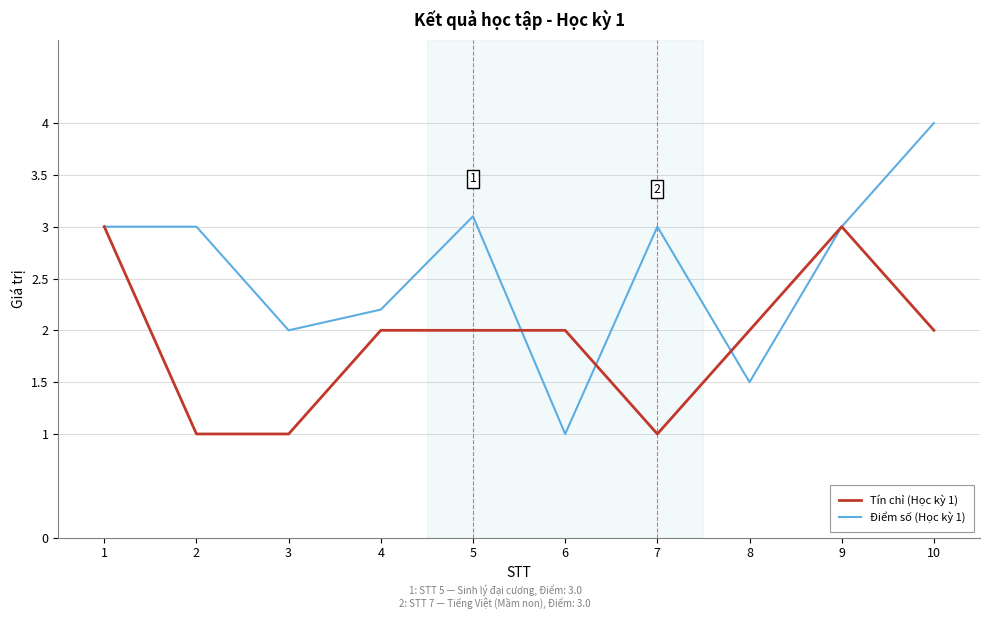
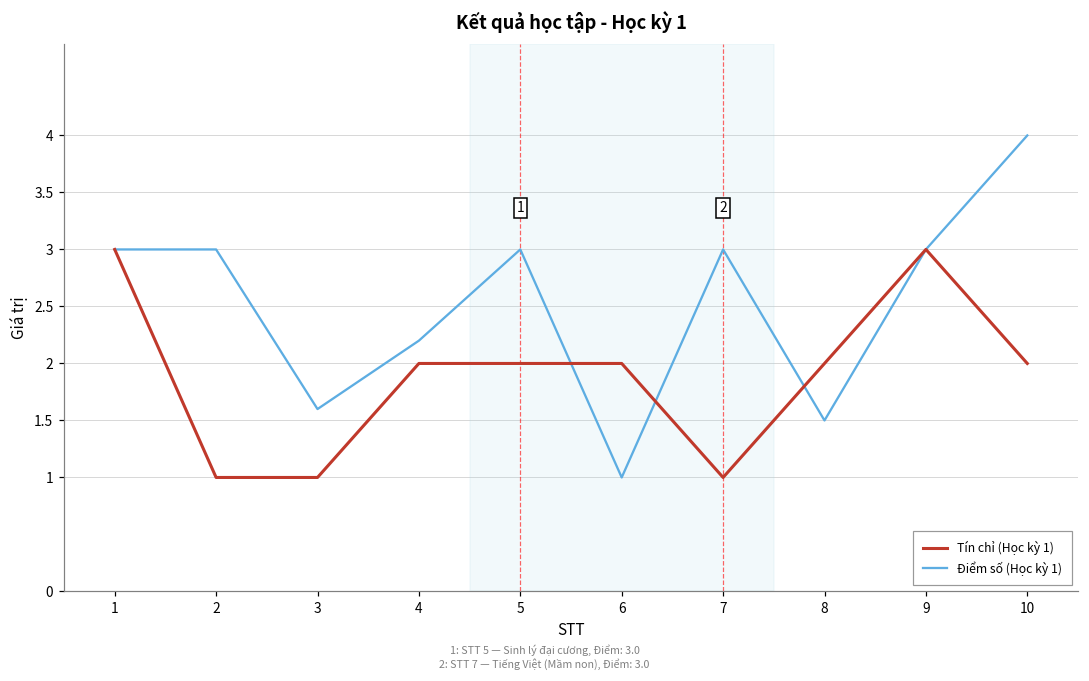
Điểm số (Học kỳ 1), 3: 2.0 -> 1.6
Điểm số (Học kỳ 1), 5: 3.1 -> 3.0
